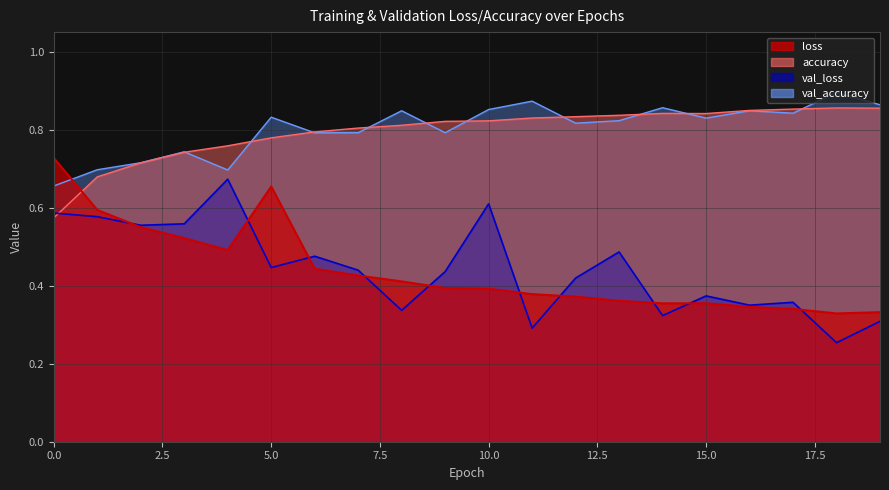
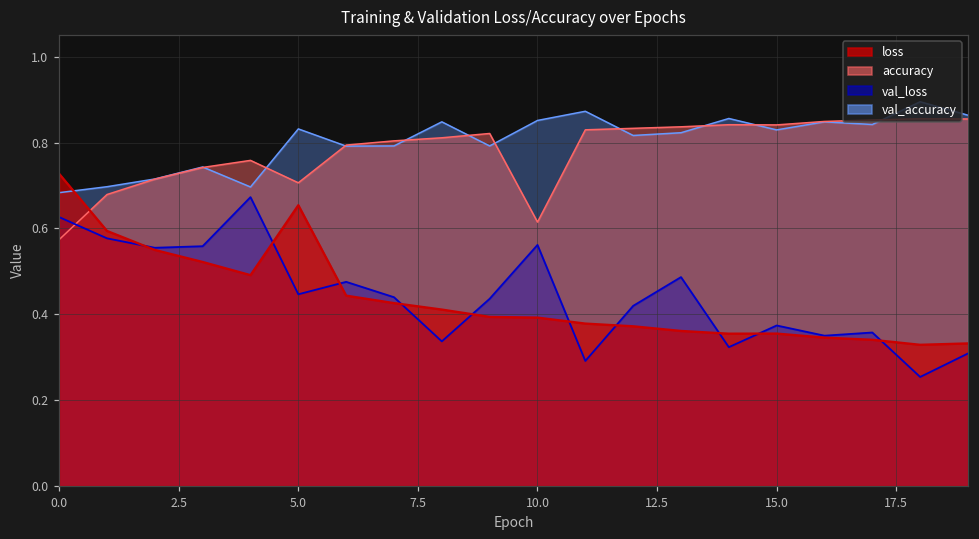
val_accuracy, 0.0: 0.66 -> 0.68
val_loss, 0.0: 0.59 -> 0.63
accuracy, 5.0: 0.78 -> 0.71
accuracy, 10.0: 0.82 -> 0.61
val_loss, 10.0: 0.61 -> 0.56
